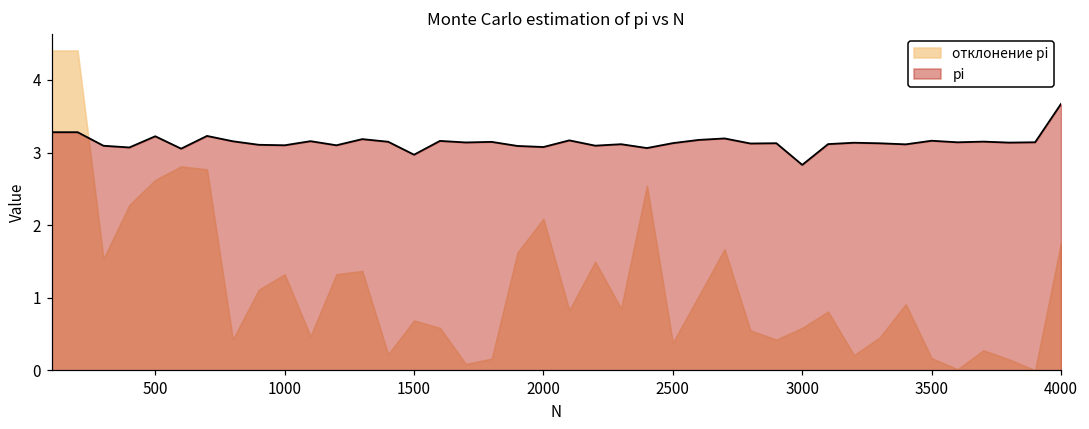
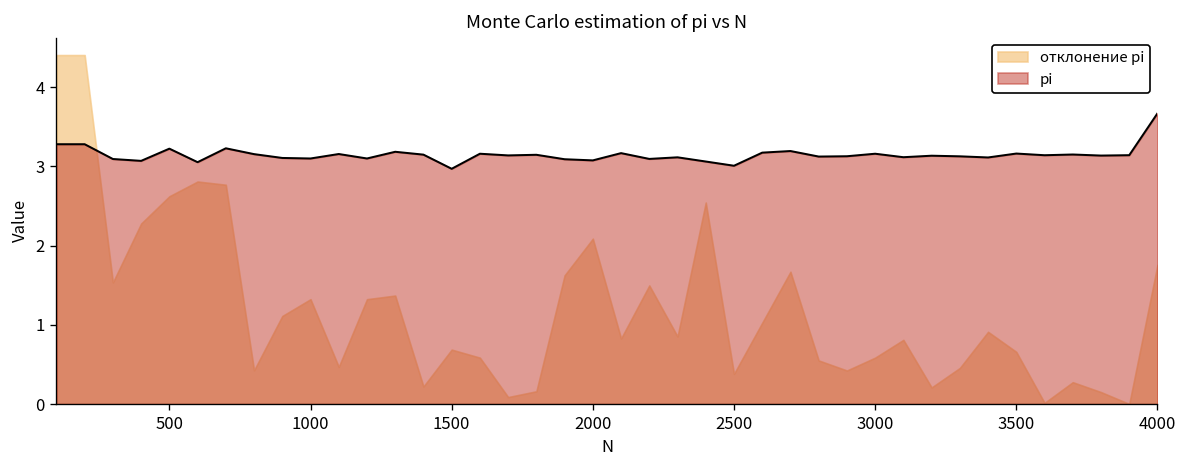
pi, 2500: 3.1 -> 3.0
pi, 3000: 2.8 -> 3.2
отклонение pi, 3500: 0.2 -> 0.7
